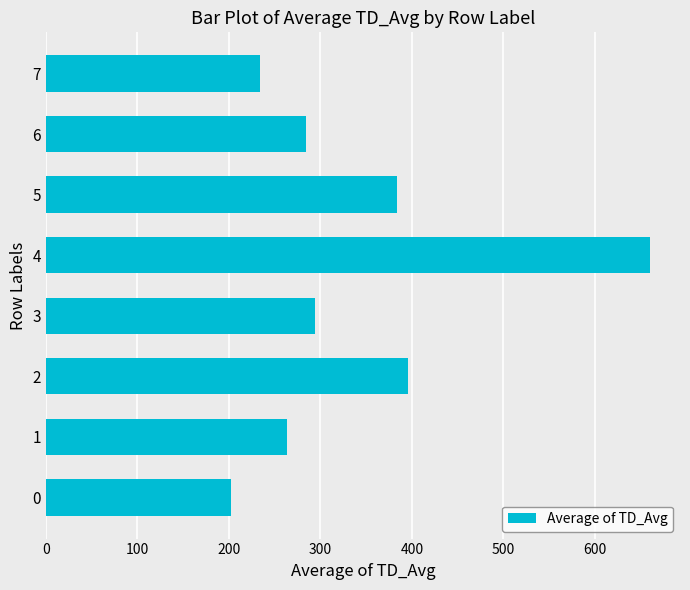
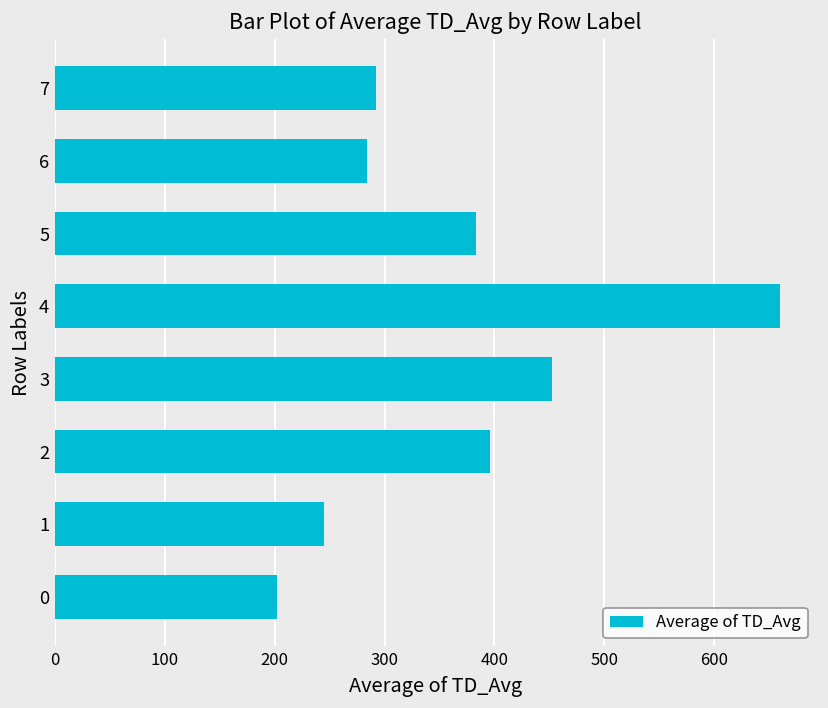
7: 230 -> 290
3: 290 -> 450
1: 260 -> 240
